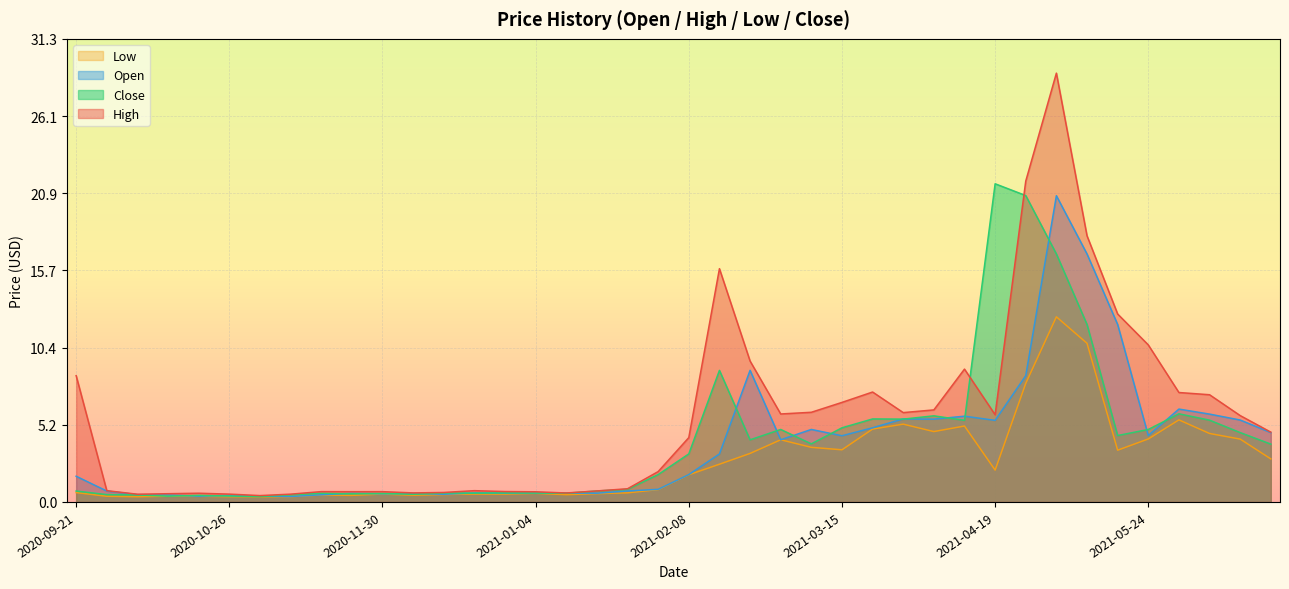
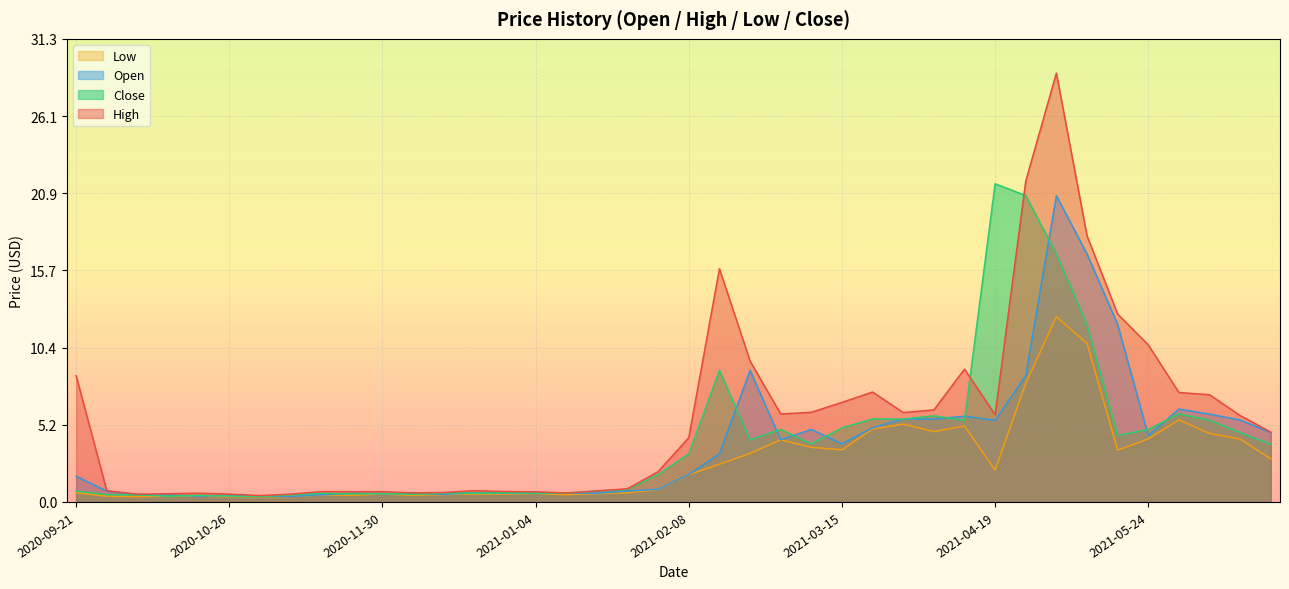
Open, 2021-03-15: 4.5 -> 3.9
